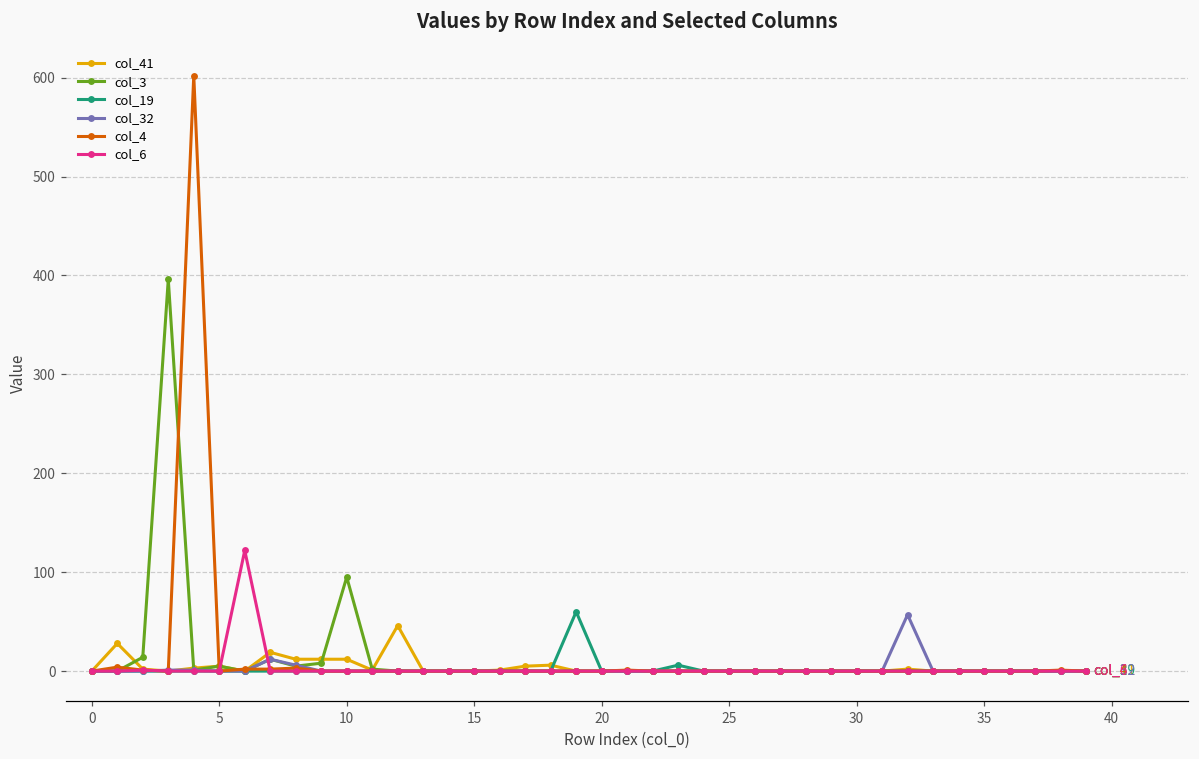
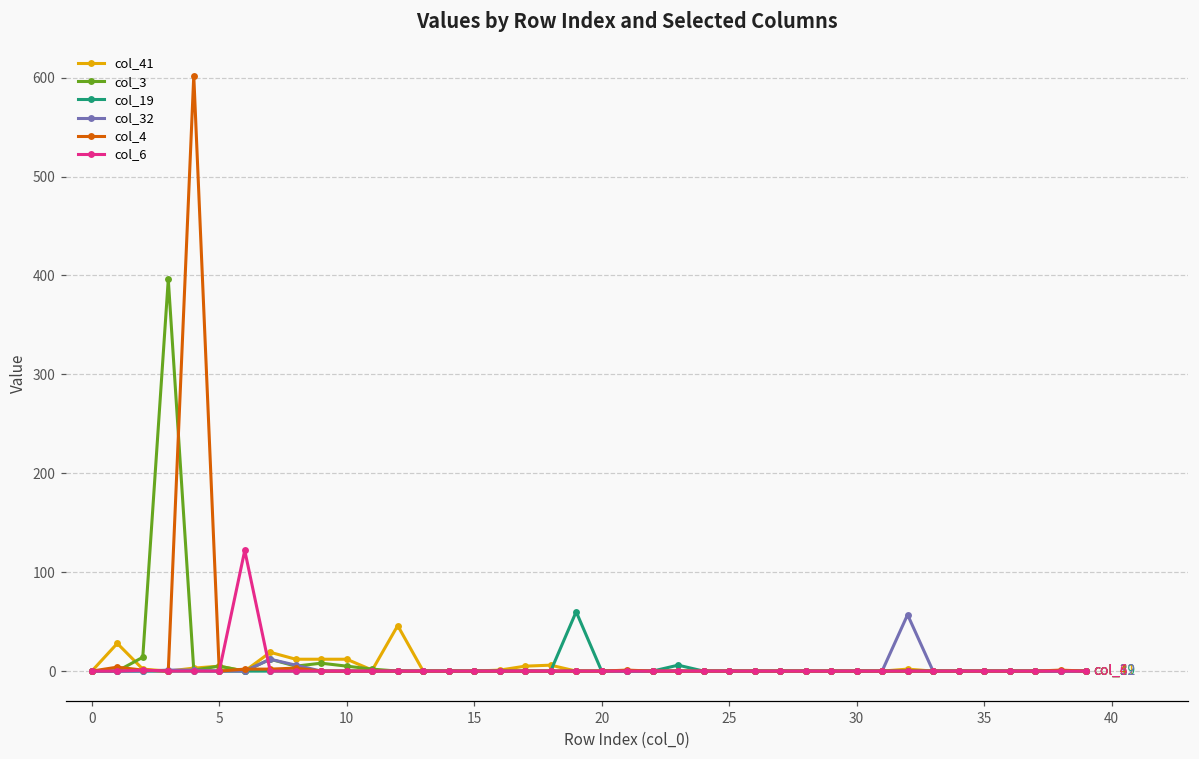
col_3, 10: 100 -> 10
